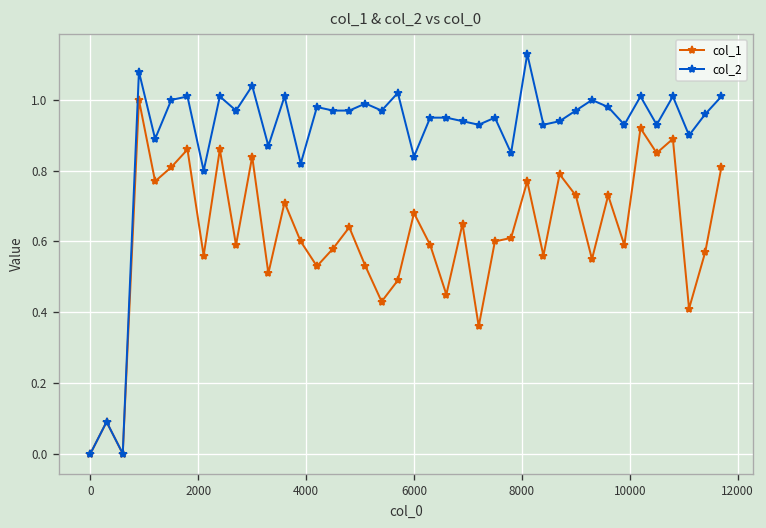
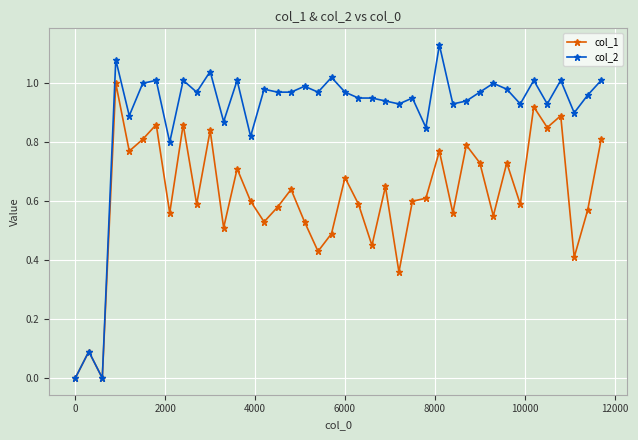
col_2, 6000: 0.84 -> 0.97
